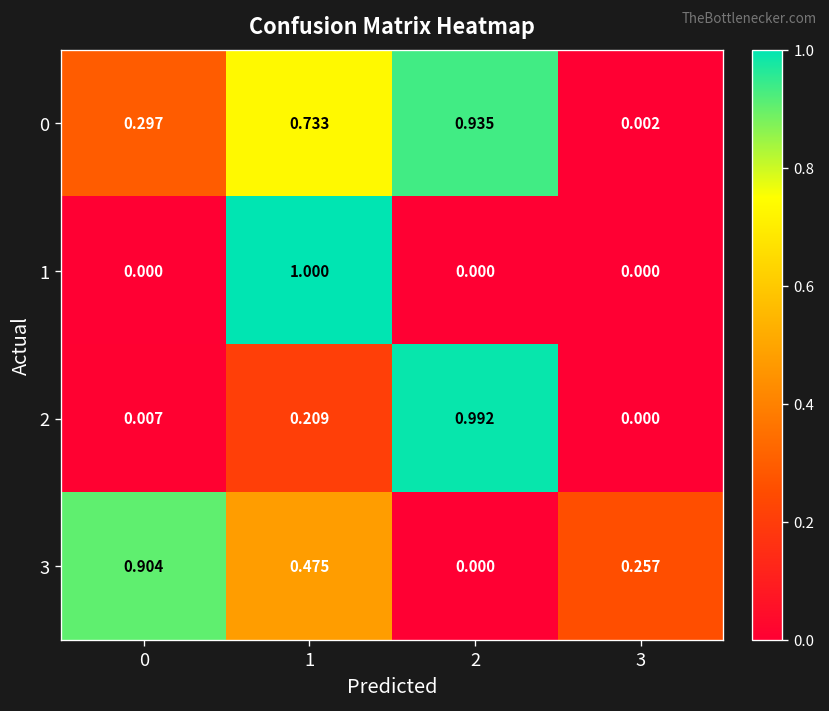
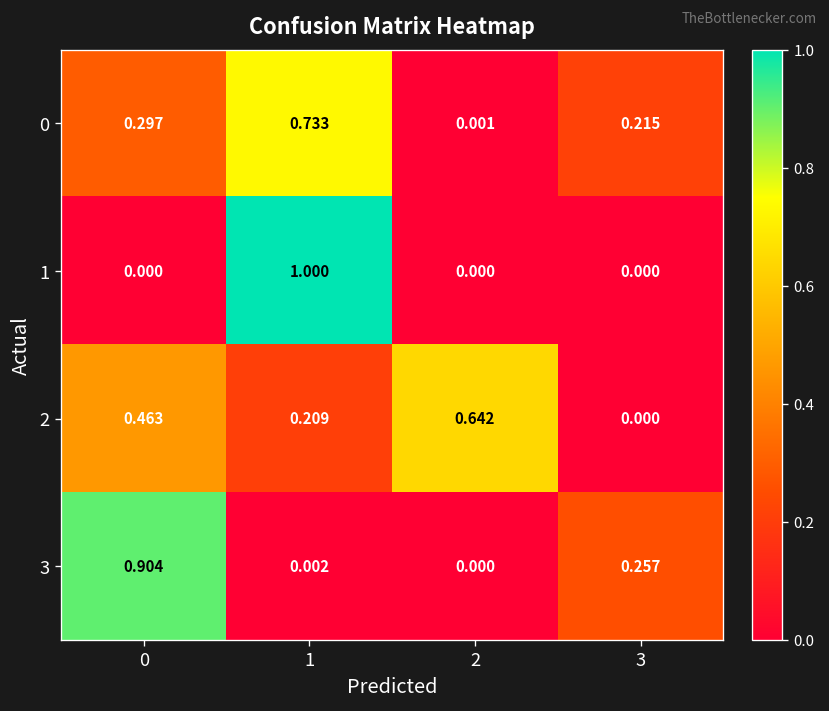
0, 2: 0.935 -> 0.001
0, 3: 0.002 -> 0.215
2, 0: 0.007 -> 0.463
2, 2: 0.992 -> 0.642
3, 1: 0.475 -> 0.002
